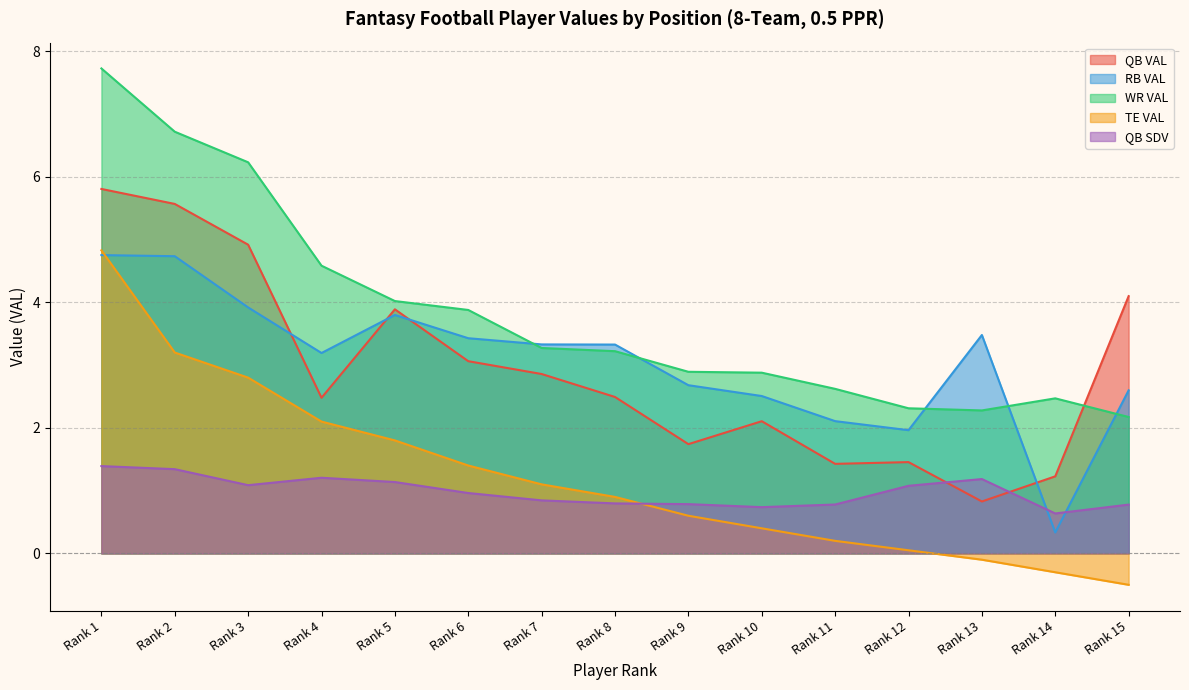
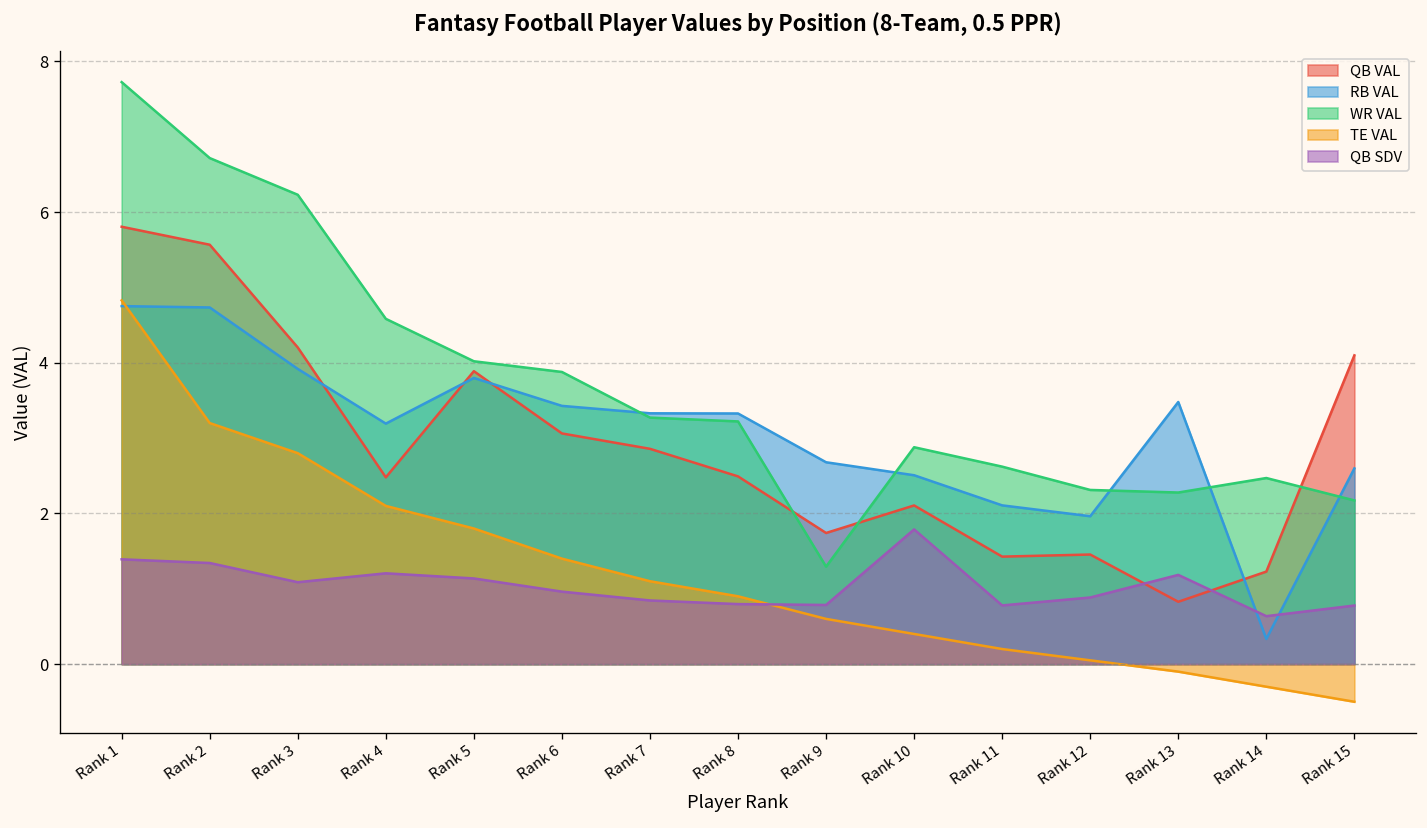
QB VAL, Rank 3: 4.9 -> 4.2
WR VAL, Rank 9: 2.9 -> 1.3
QB SDV, Rank 10: 0.7 -> 1.8
QB SDV, Rank 12: 1.1 -> 0.9
